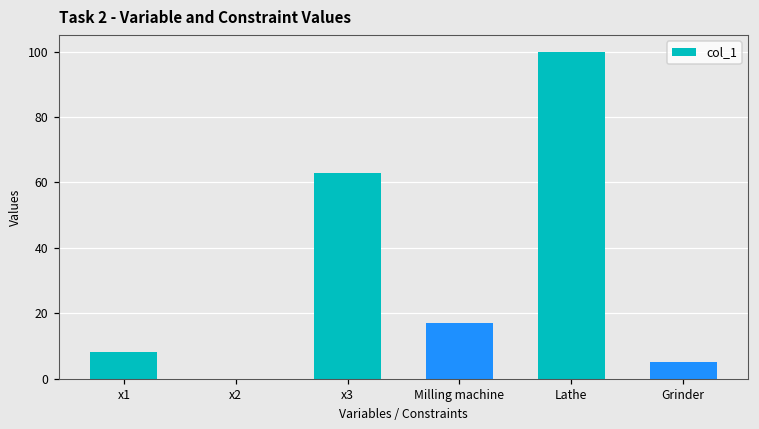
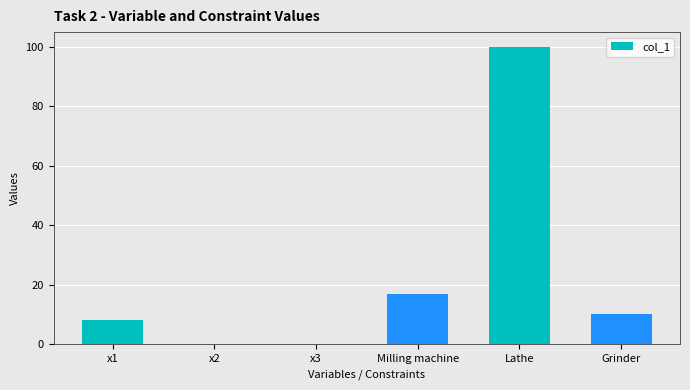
x3: 63 -> 0
Grinder: 5 -> 10
